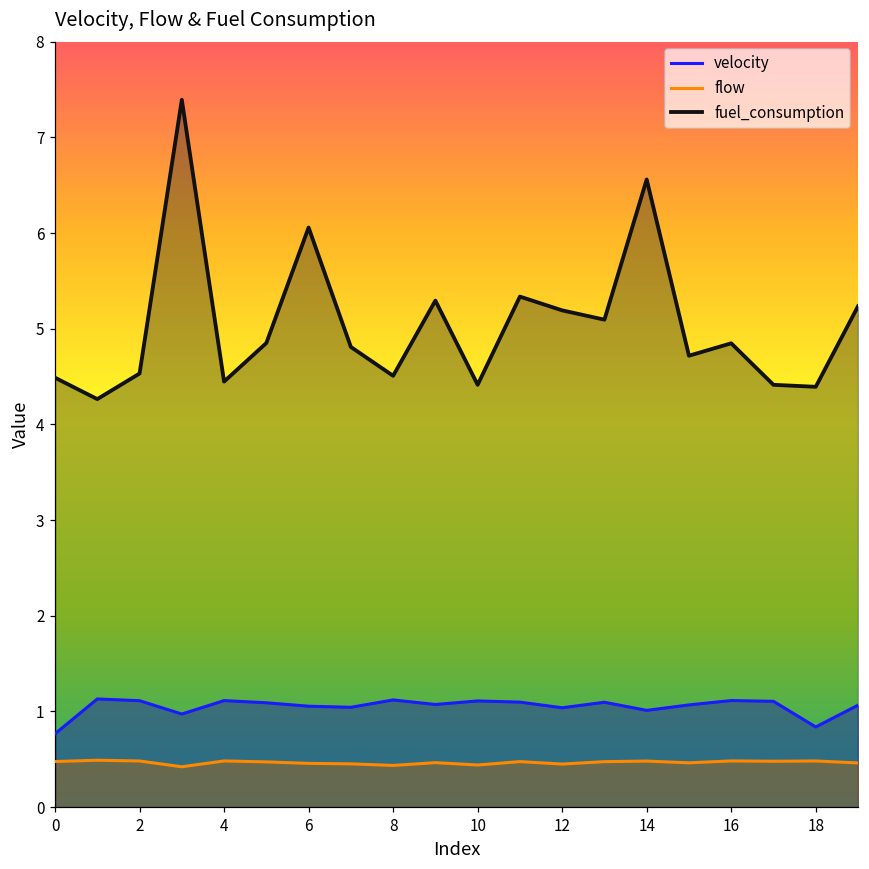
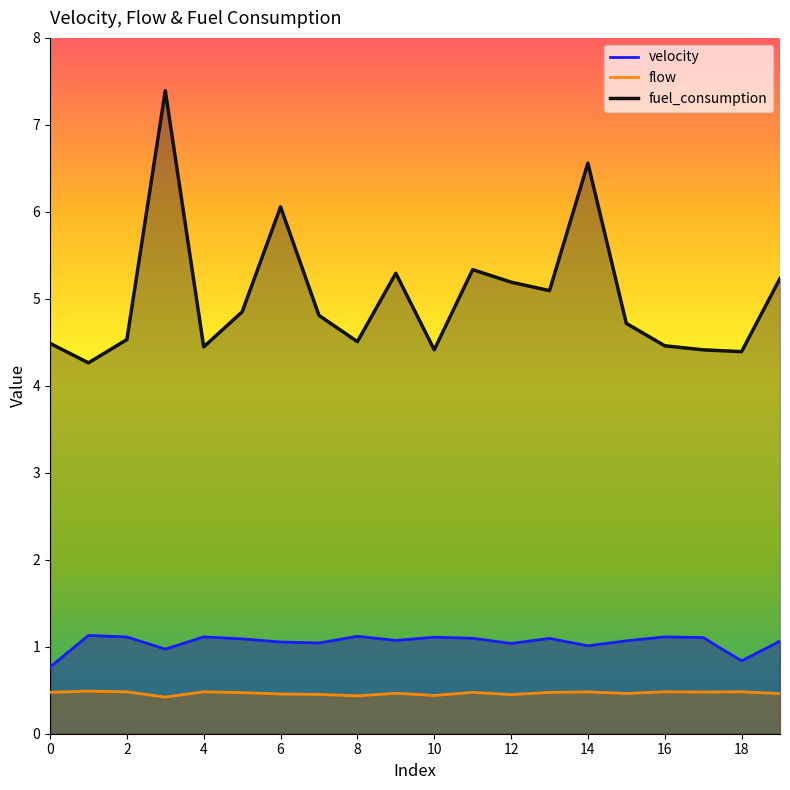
fuel_consumption, 16: 4.8 -> 4.5
